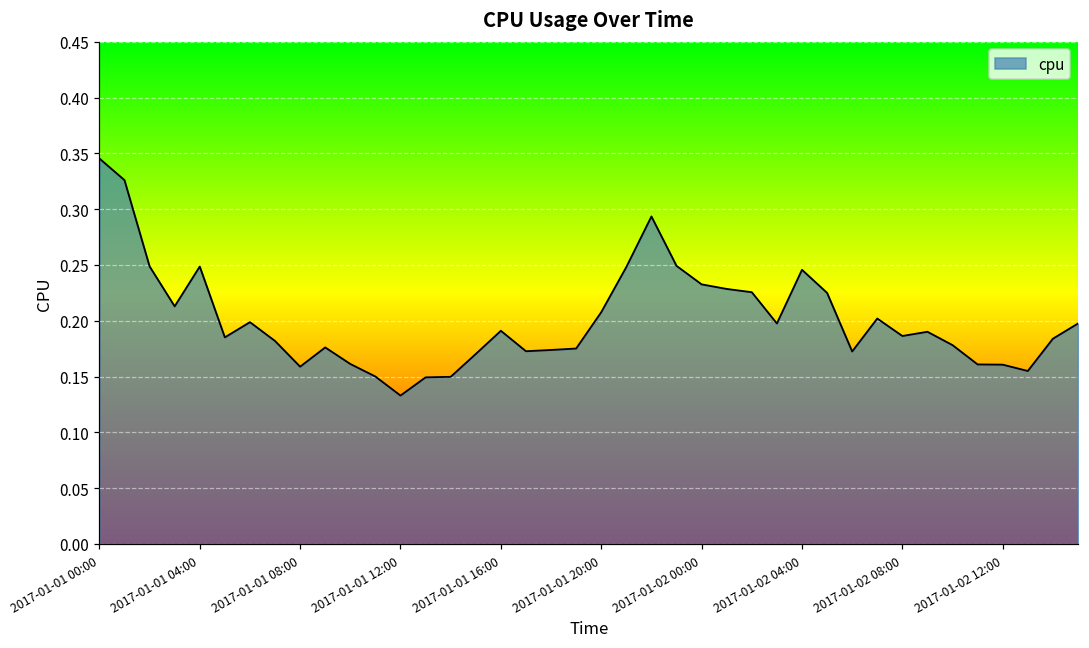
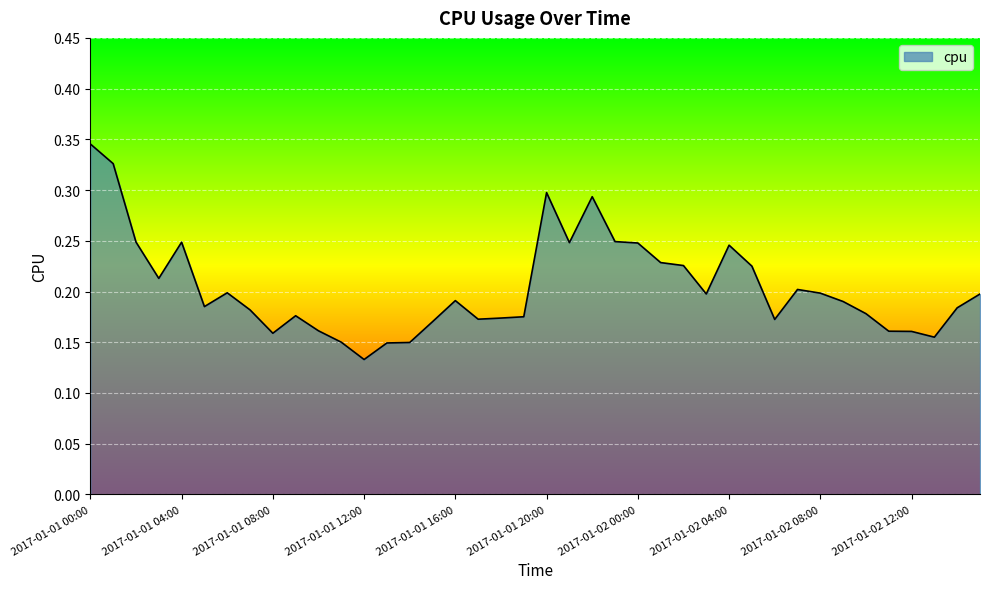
2017-01-01 20:00: 0.208 -> 0.298
2017-01-02 00:00: 0.233 -> 0.248
2017-01-02 08:00: 0.186 -> 0.198
